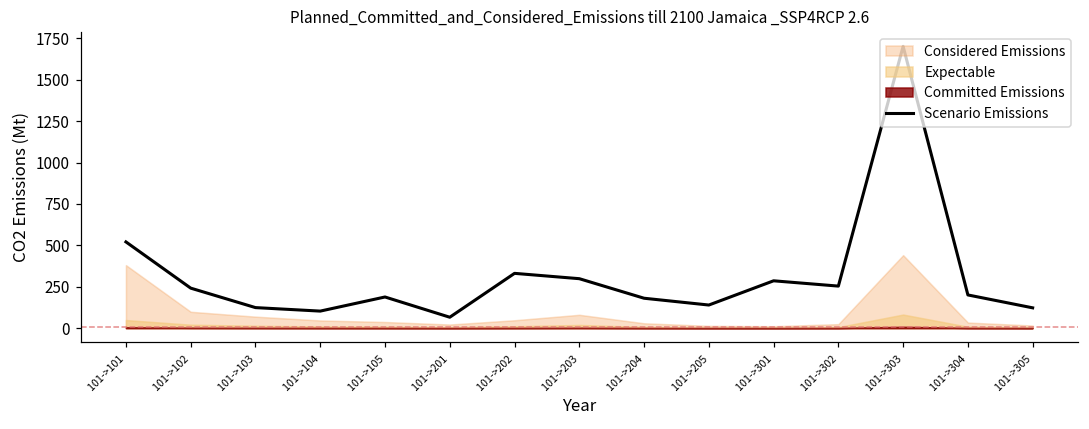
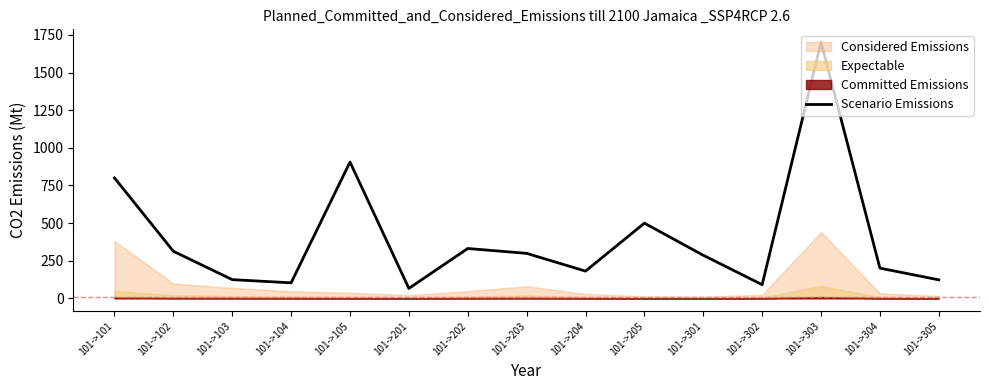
Scenario Emissions, 101->101: 520 -> 800
Scenario Emissions, 101->102: 240 -> 310
Scenario Emissions, 101->105: 190 -> 910
Scenario Emissions, 101->205: 140 -> 500
Scenario Emissions, 101->302: 250 -> 90
